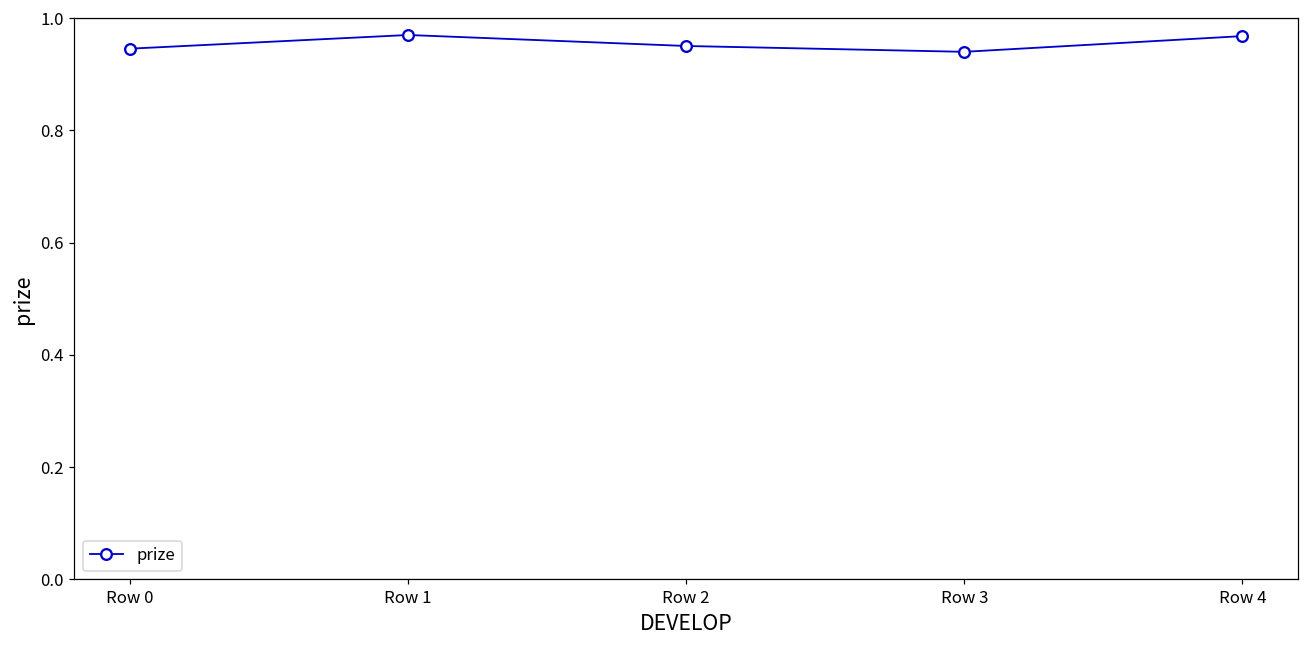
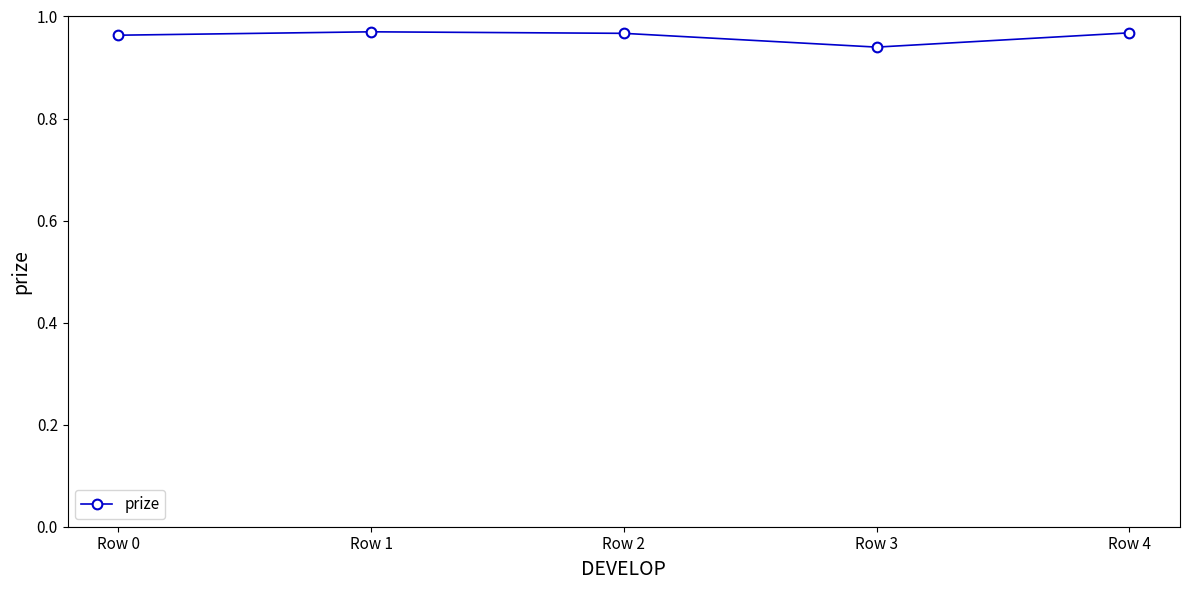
Row 0: 0.95 -> 0.96
Row 2: 0.95 -> 0.97
